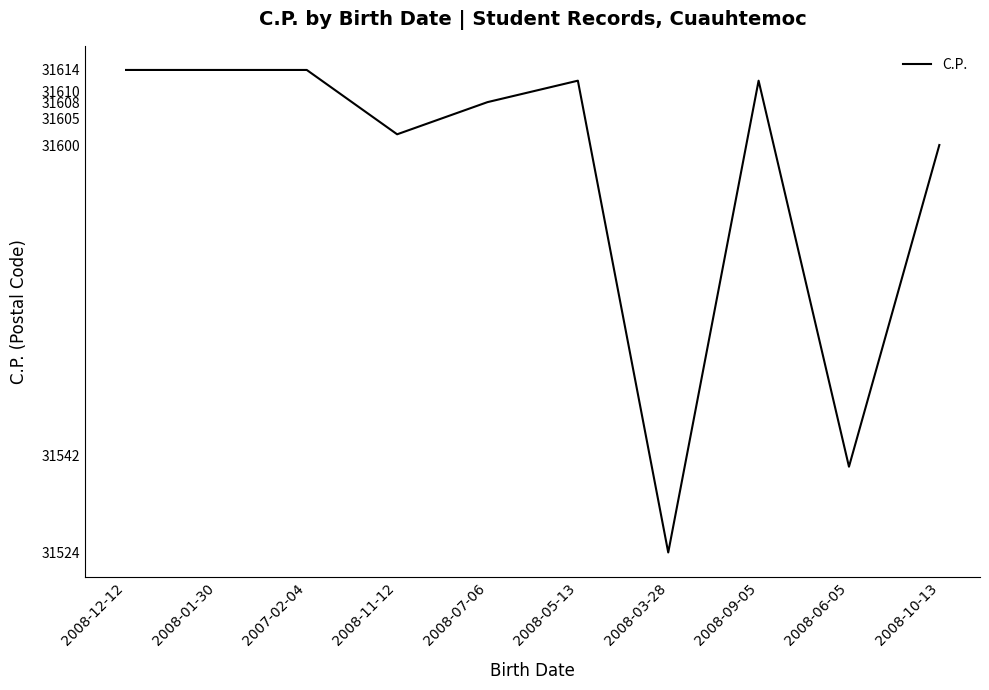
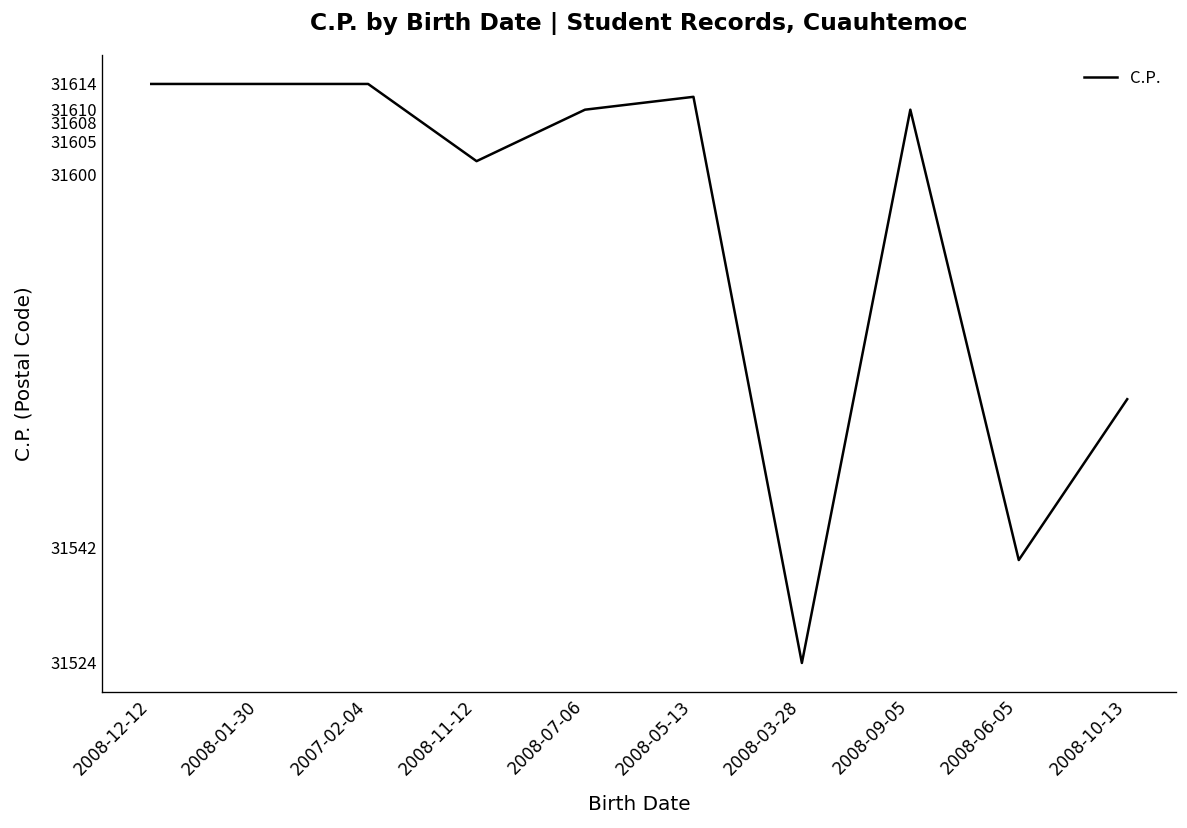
2008-07-06: 31608 -> 31610
2008-09-05: 31612 -> 31610
2008-10-13: 31600 -> 31565
